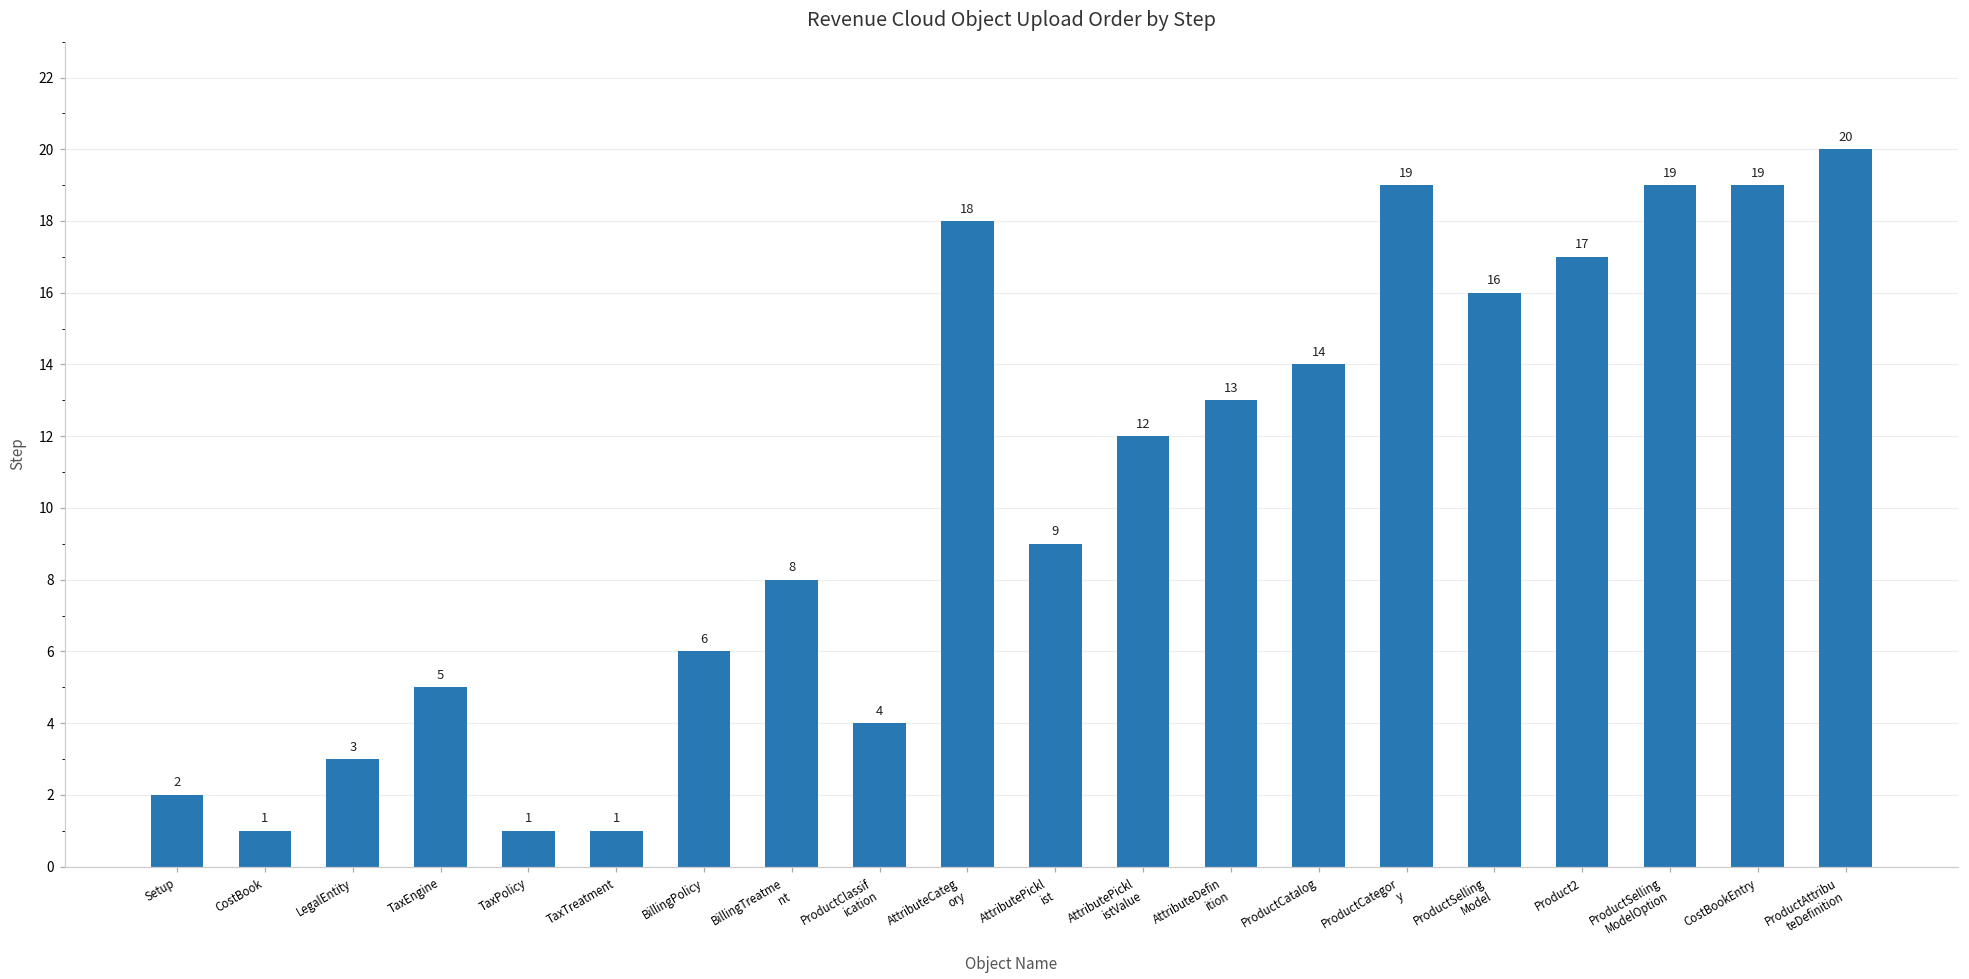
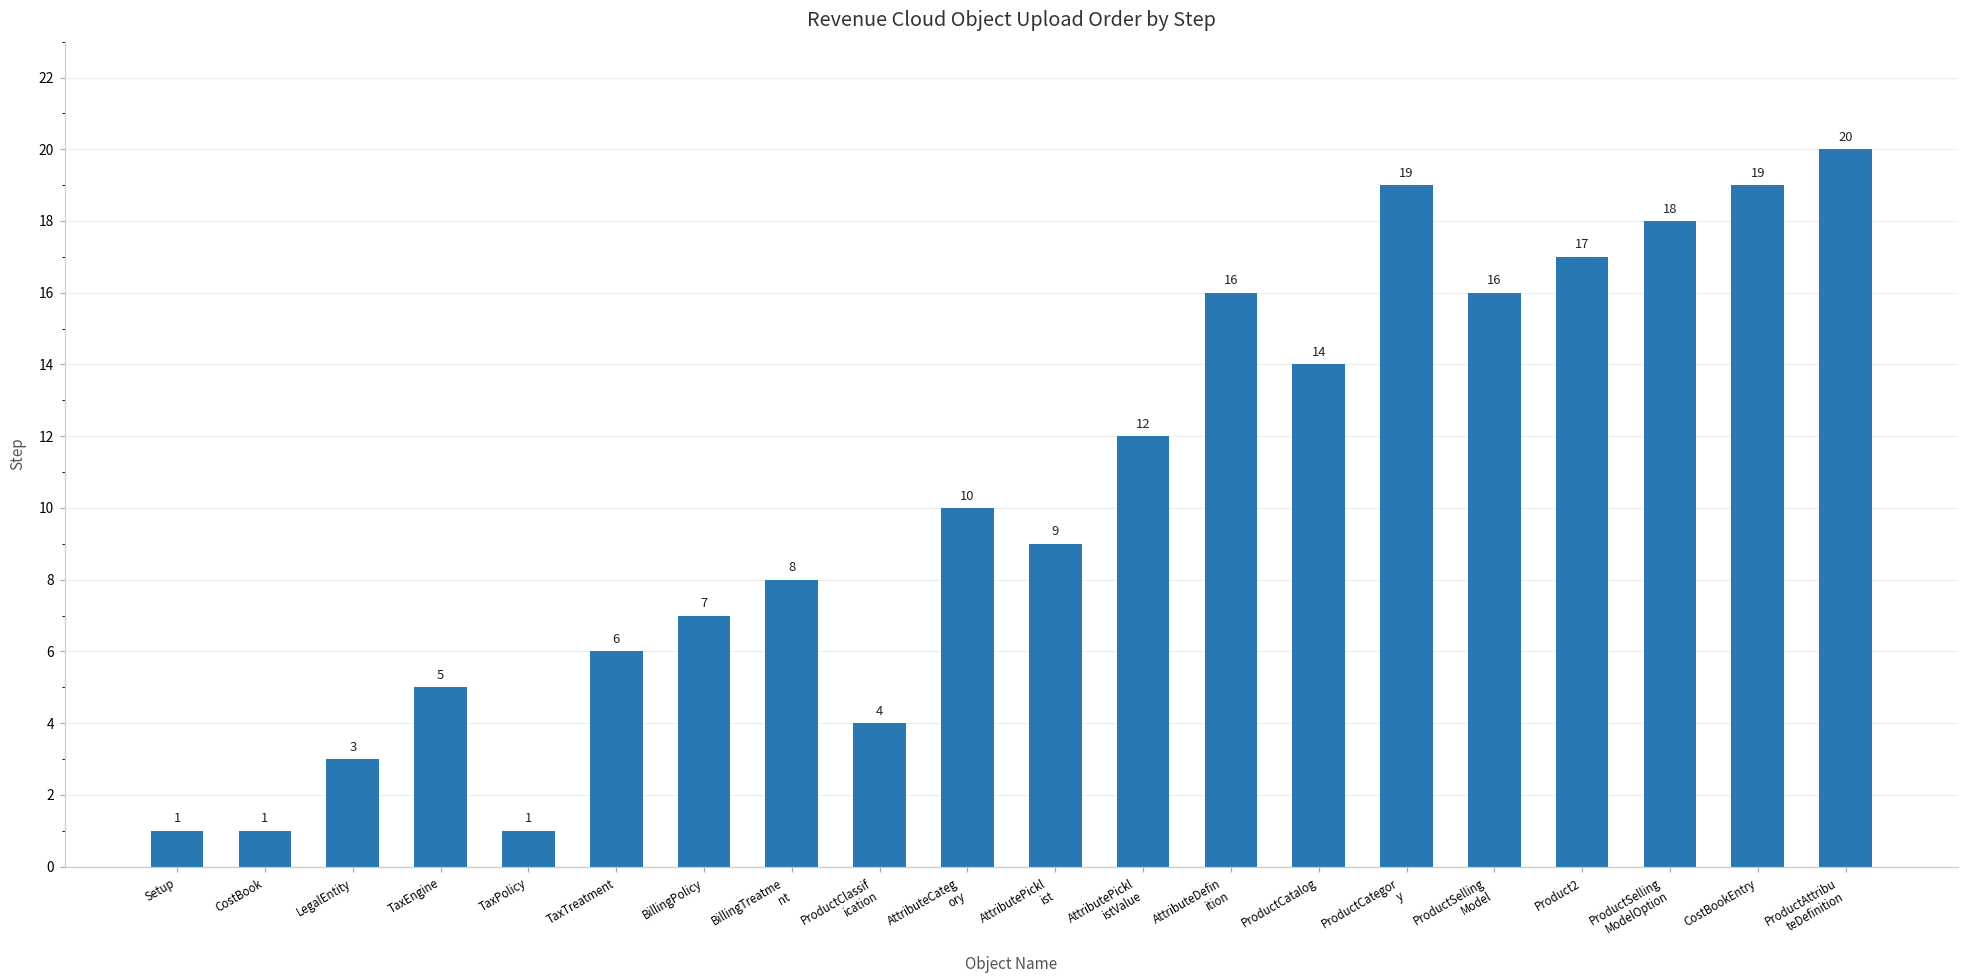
Setup: 2 -> 1
TaxTreatment: 1 -> 6
BillingPolicy: 6 -> 7
AttributeCateg ory: 18 -> 10
AttributeDefin ition: 13 -> 16
ProductSelling ModelOption: 19 -> 18
